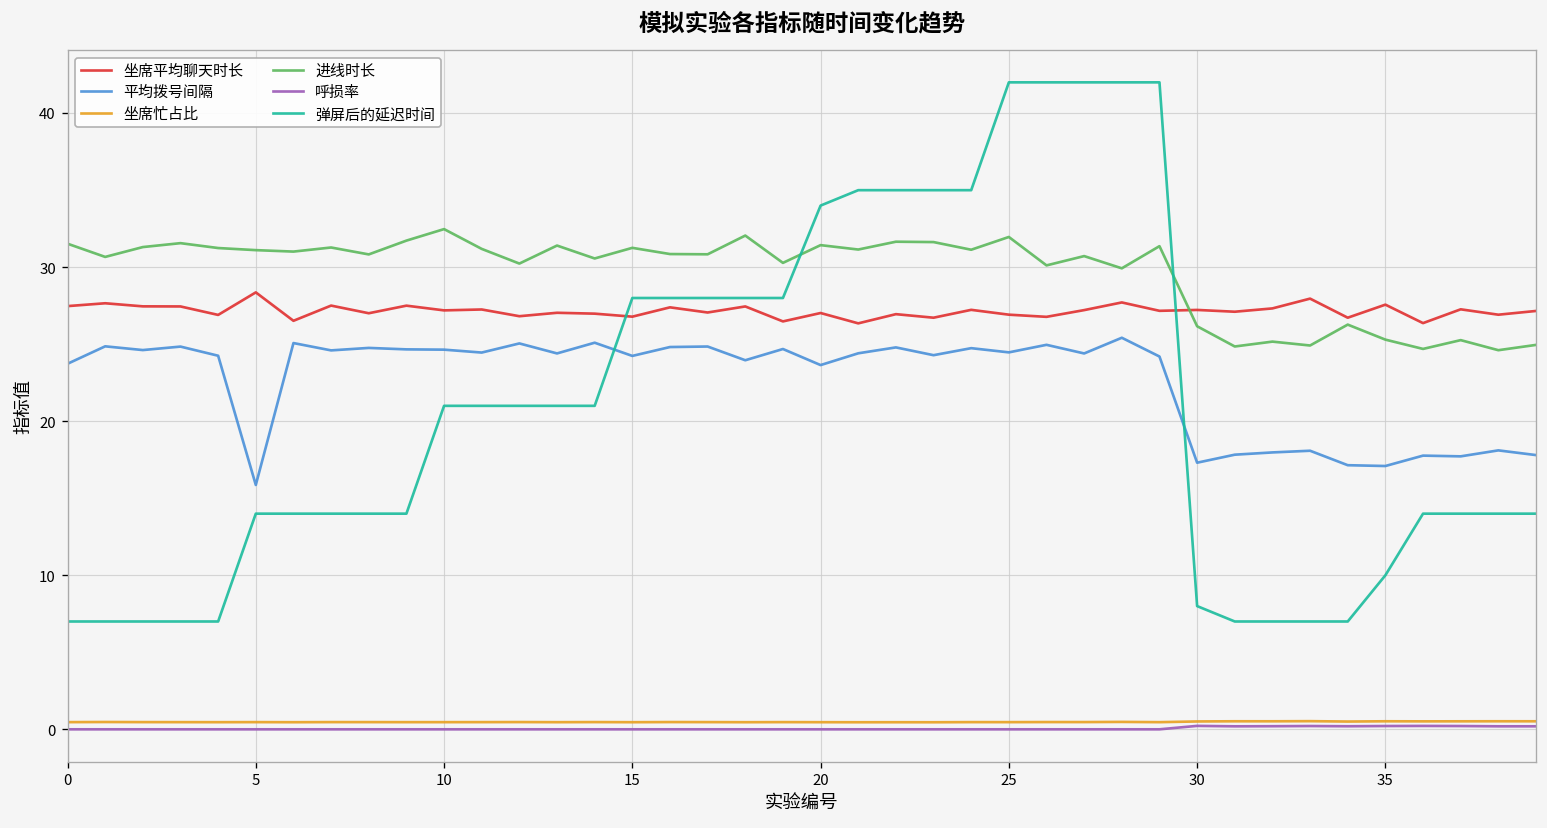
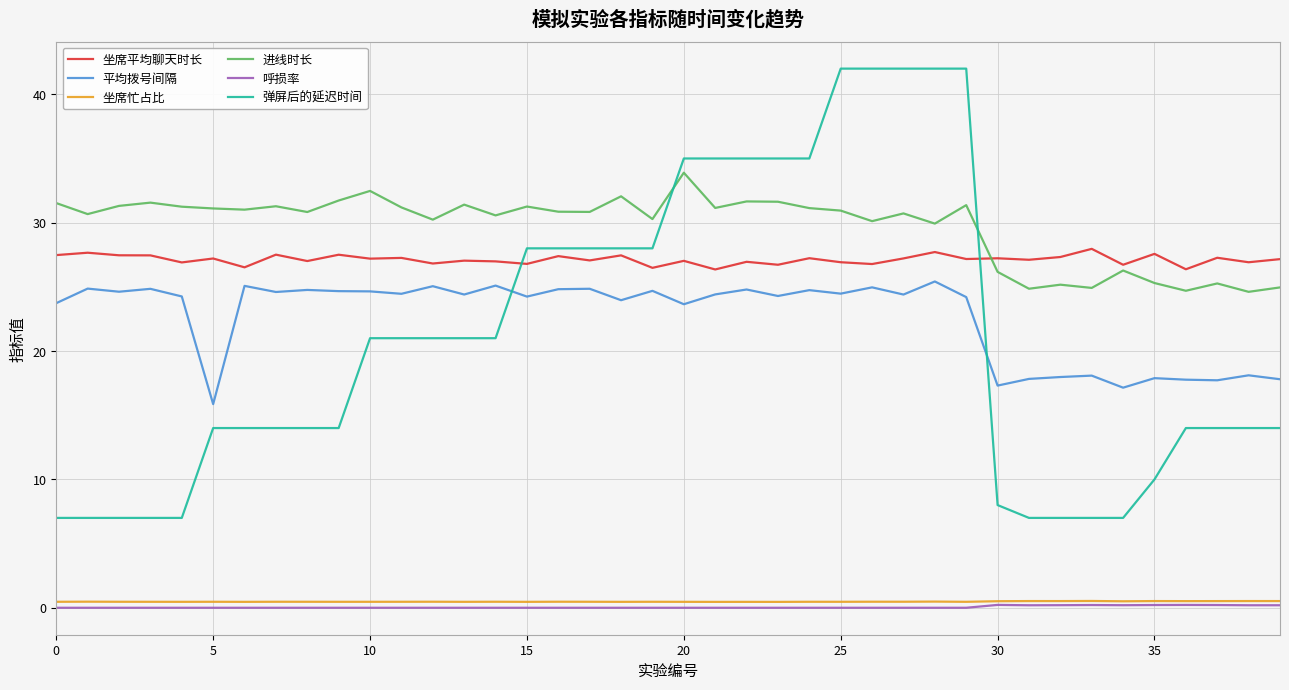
坐席平均聊天时长, 5: 28.4 -> 27.2
进线时长, 20: 31.4 -> 33.9
弹屏后的延迟时间, 20: 34 -> 35
进线时长, 25: 32.0 -> 30.9
平均拨号间隔, 35: 17.1 -> 17.9
